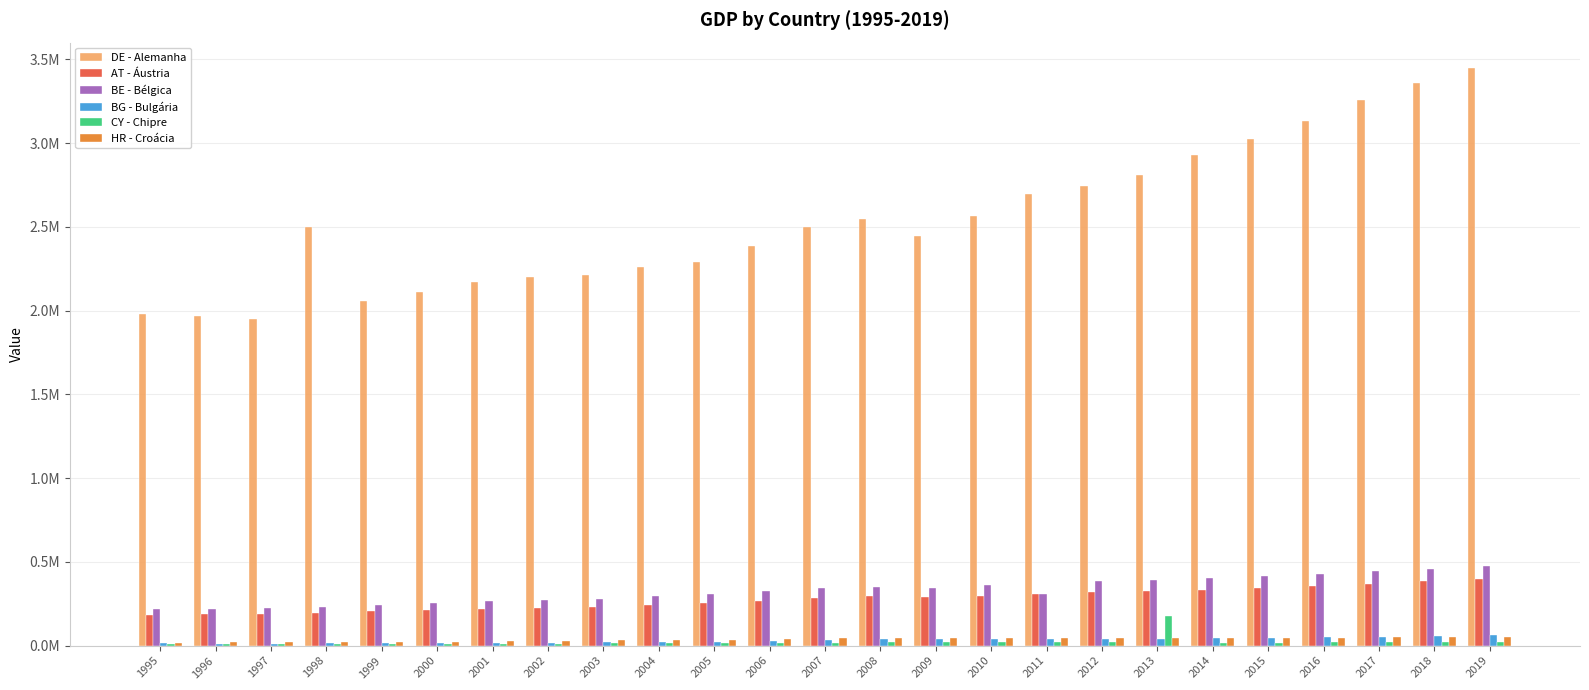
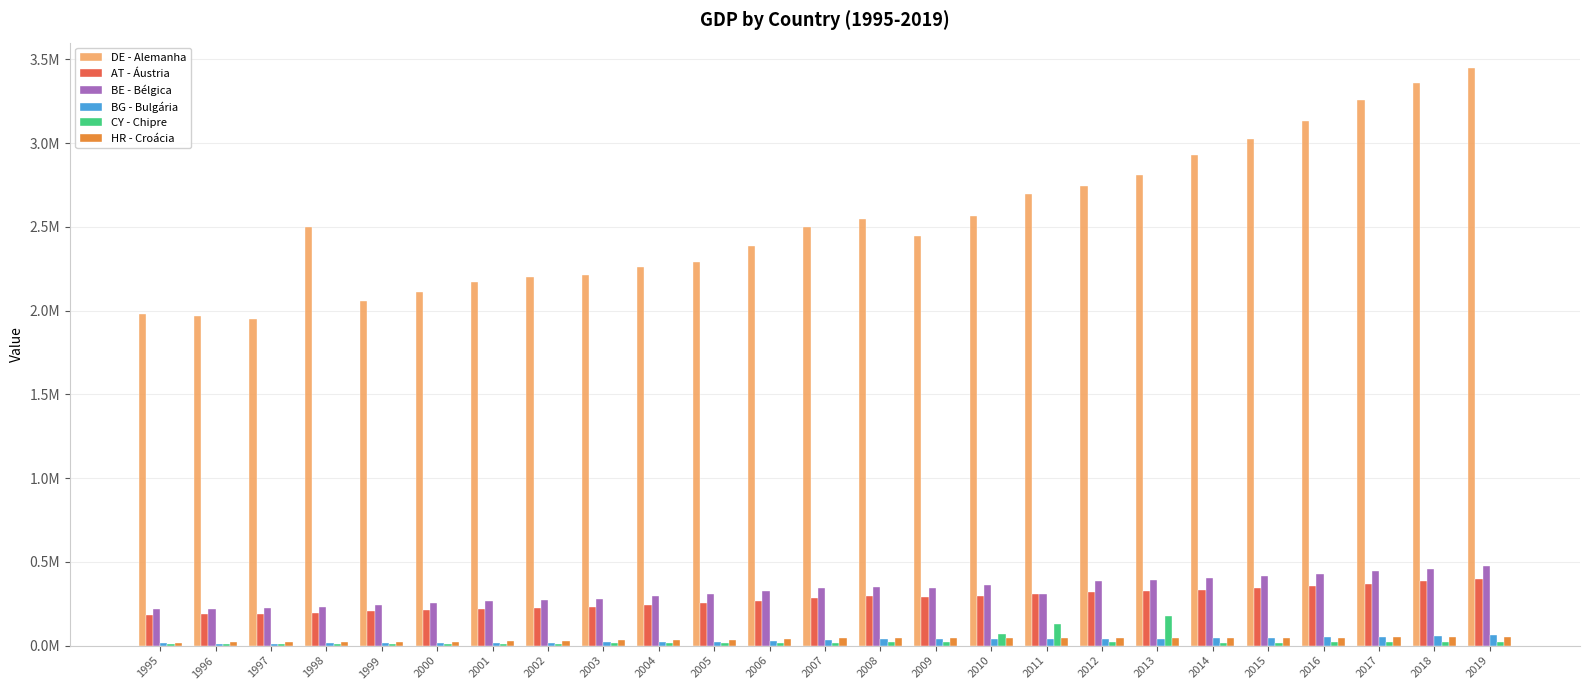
CY - Chipre, 2010: 20000 -> 70000
CY - Chipre, 2011: 20000 -> 130000
